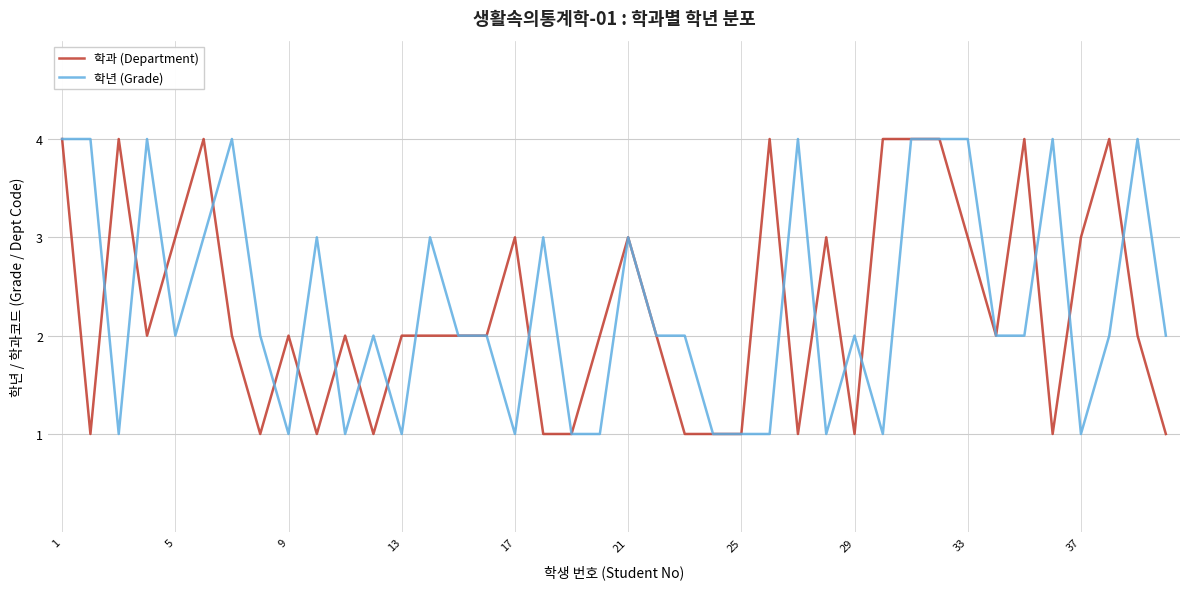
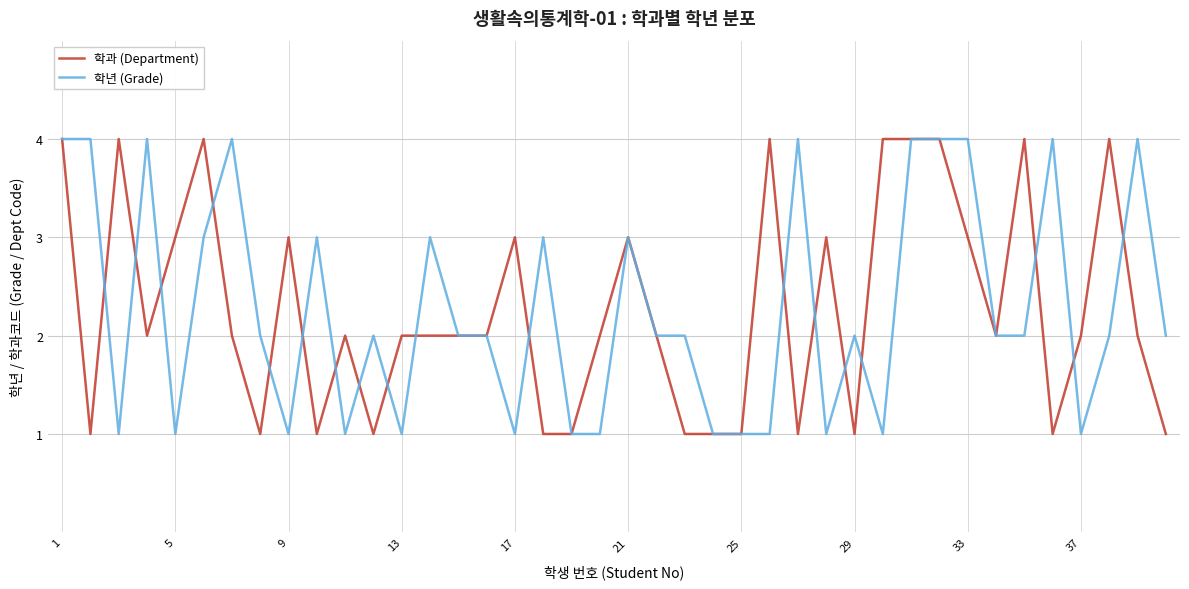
학년 (Grade), 5: 2 -> 1
학과 (Department), 9: 2 -> 3
학과 (Department), 37: 3 -> 2
